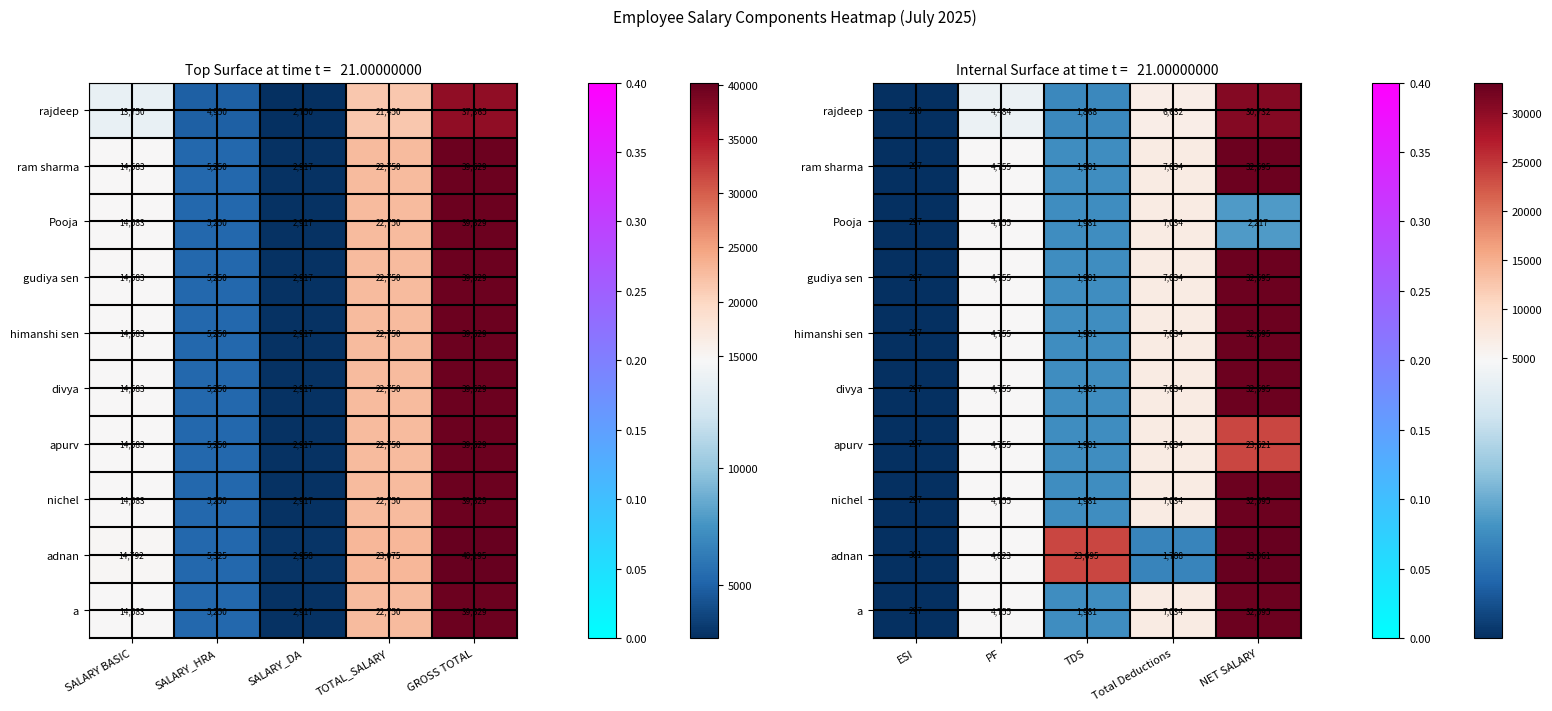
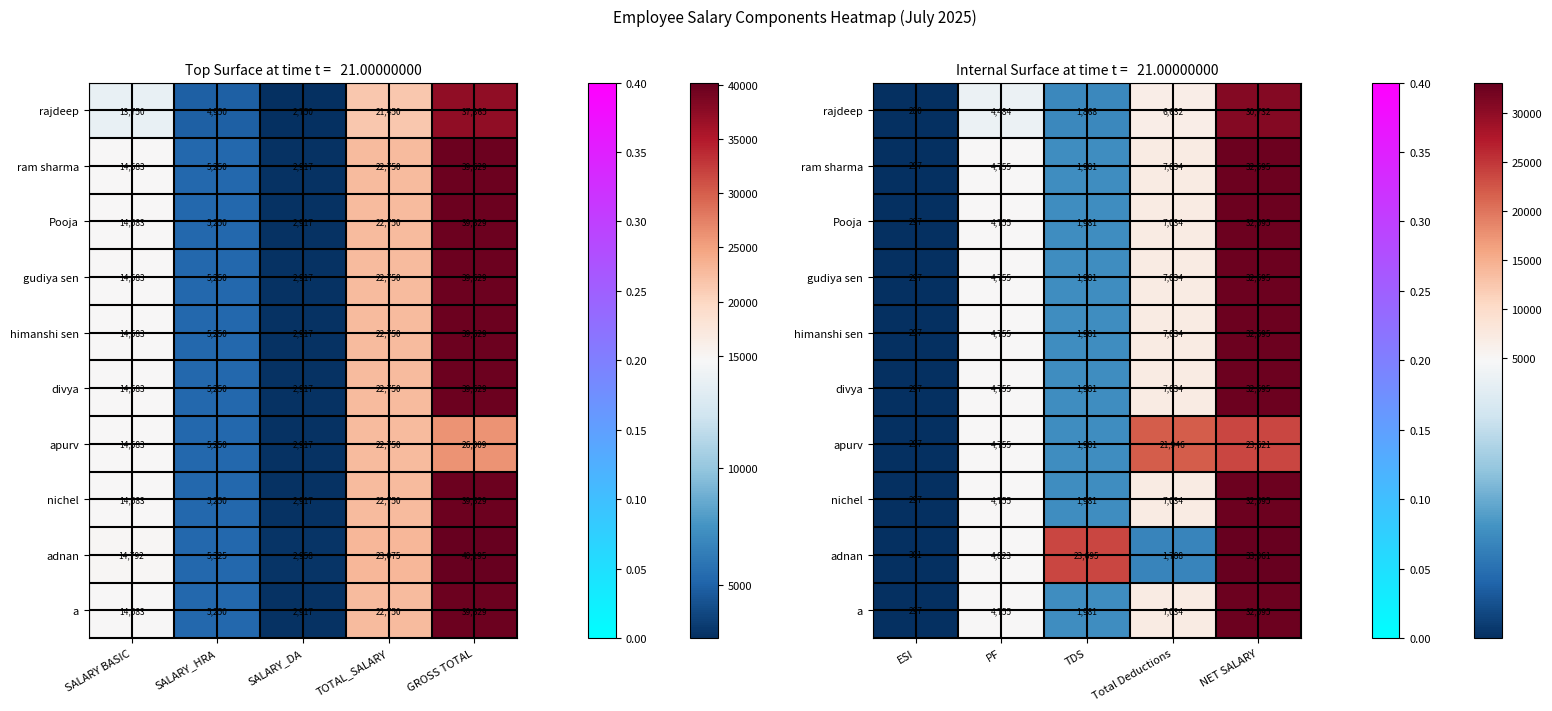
Top Surface at time t = 21.00000000, apurv, GROSS TOTAL: 39,629 -> 26,009
Internal Surface at time t = 21.00000000, Pooja, NET SALARY: 2,217 -> 32,595
Internal Surface at time t = 21.00000000, apurv, Total Deductions: 7,034 -> 21,946
